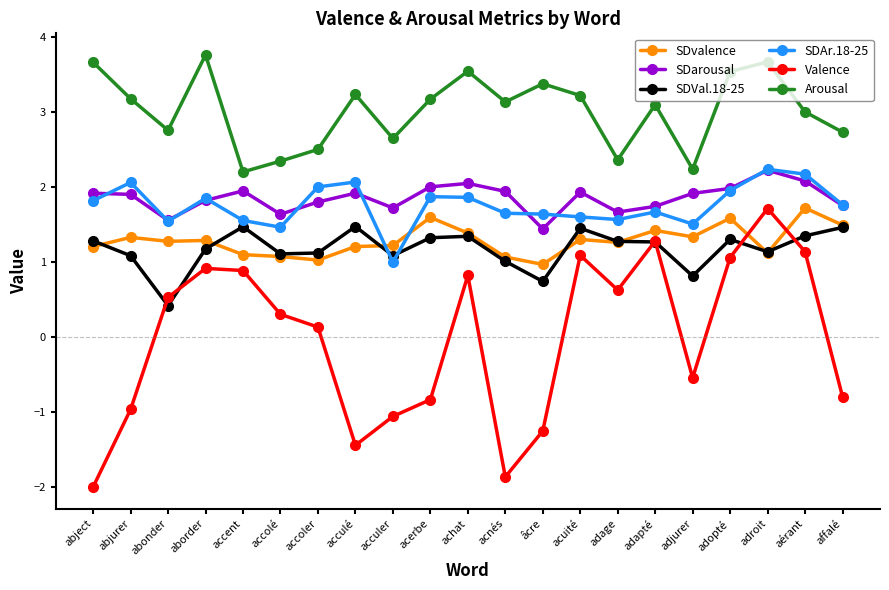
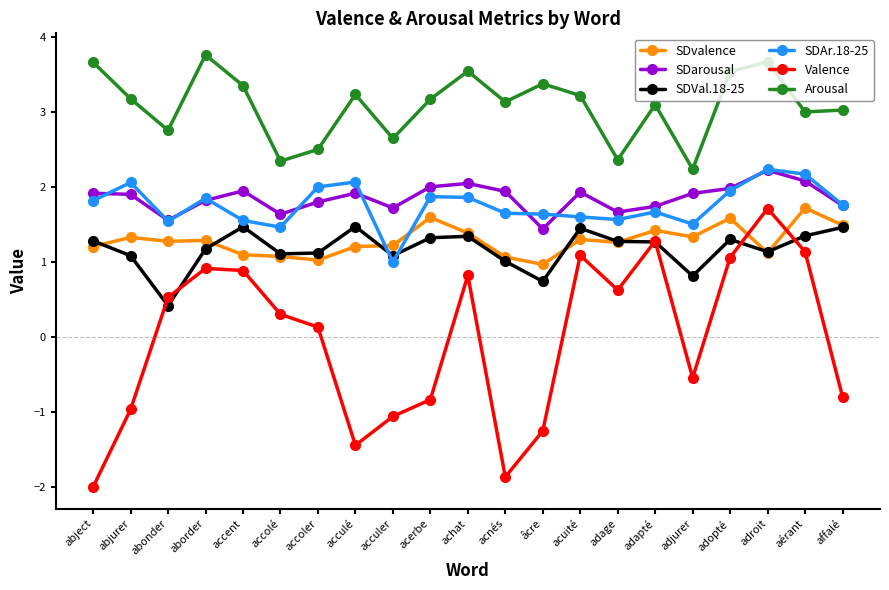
Arousal, accent: 2.2 -> 3.4
Arousal, affalé: 2.7 -> 3.0
